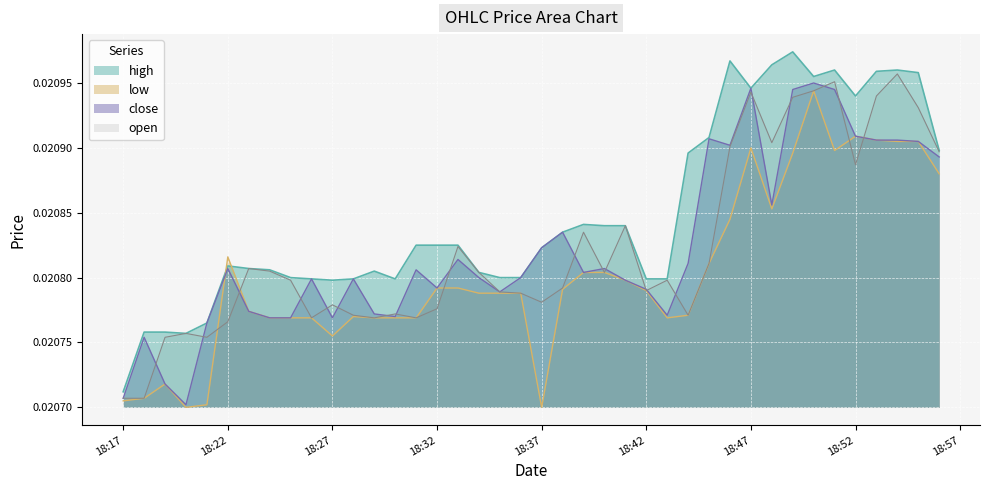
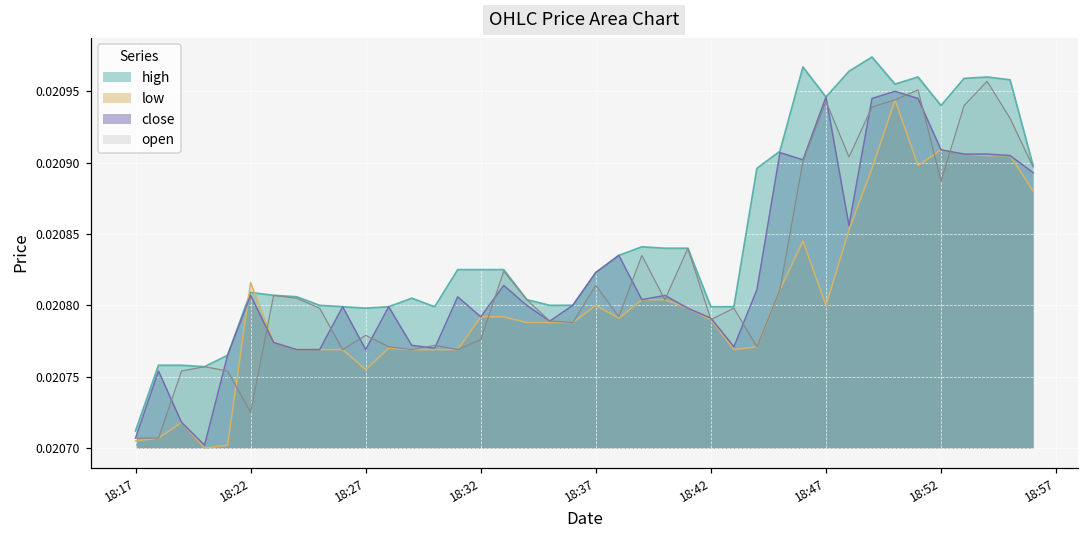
open, 18:22: 0.020766 -> 0.020725
low, 18:37: 0.0207 -> 0.0208
open, 18:37: 0.020781 -> 0.020814
low, 18:47: 0.0209 -> 0.0208
